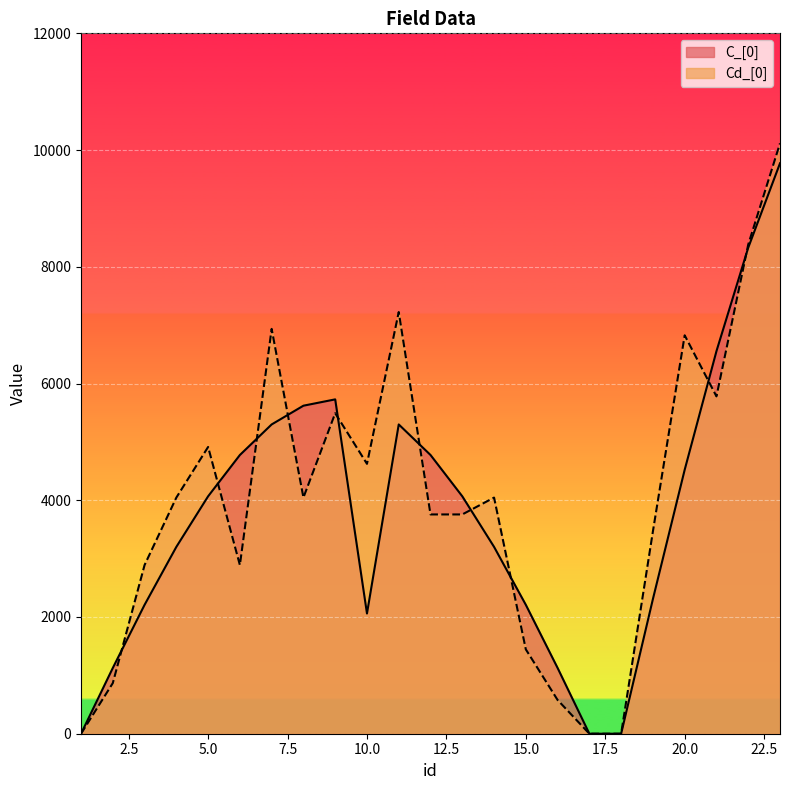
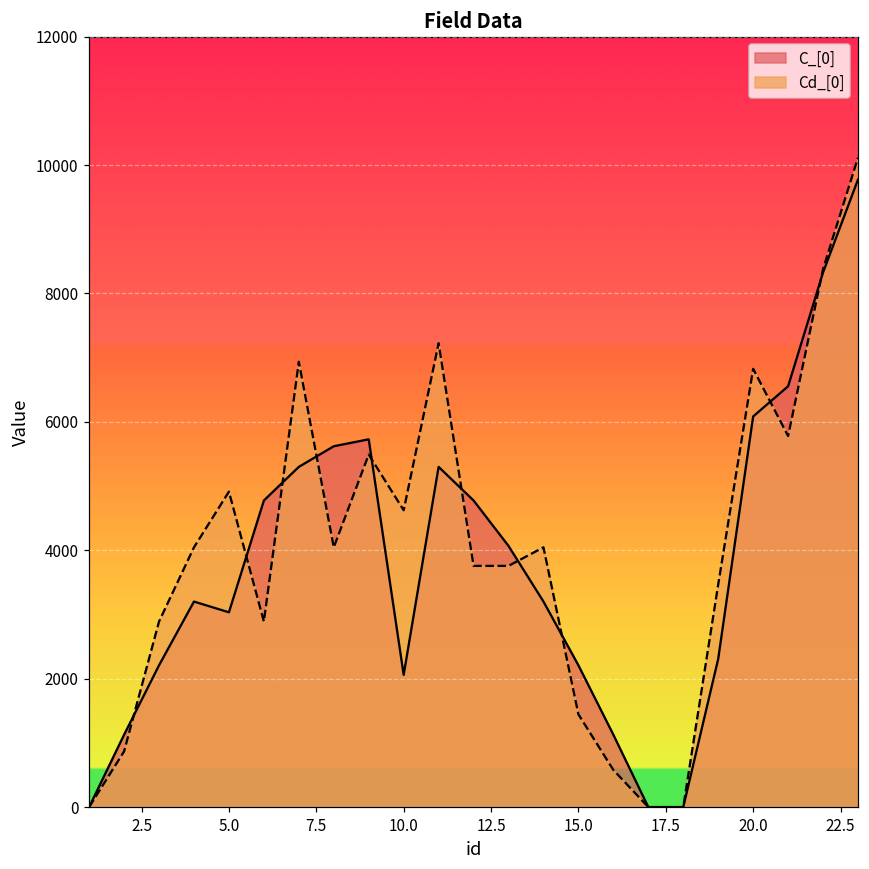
C_[0], 5.0: 4100 -> 3000
C_[0], 20.0: 4500 -> 6100
